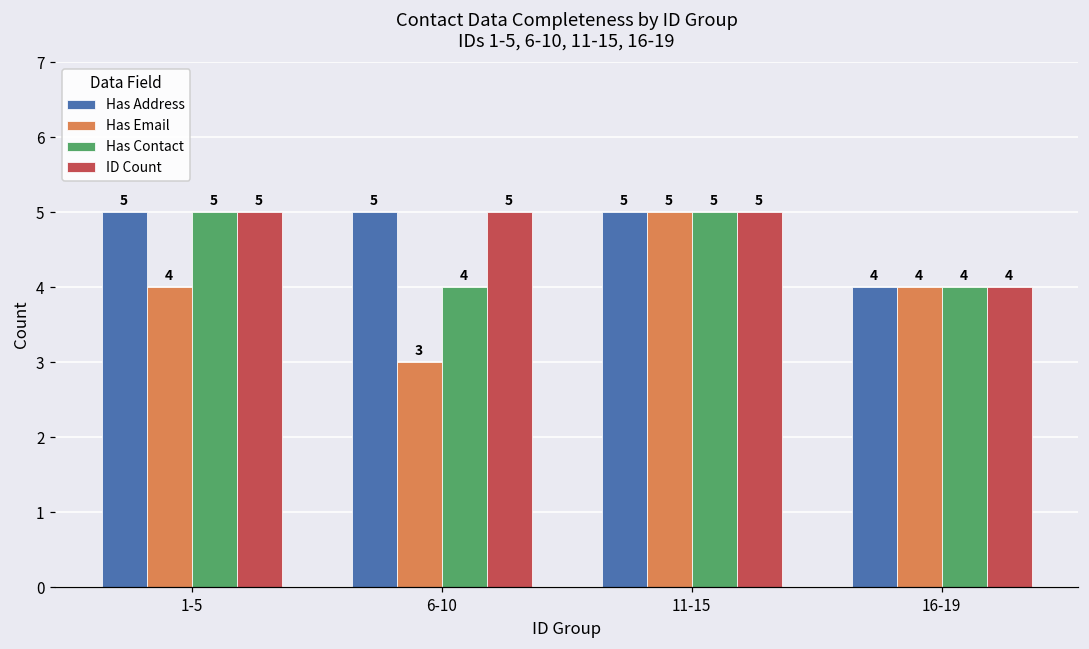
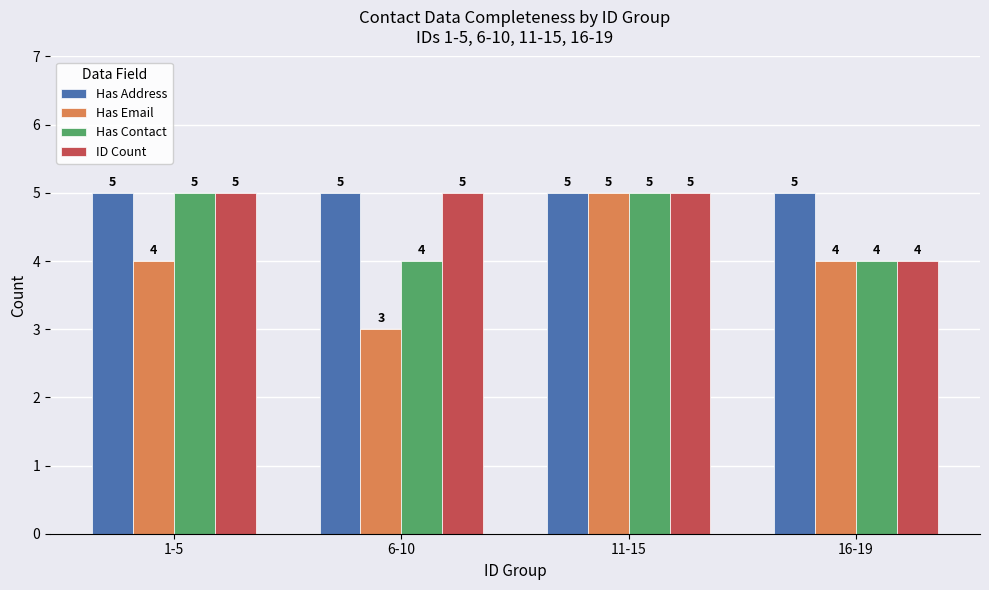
Has Address, 16-19: 4 -> 5
